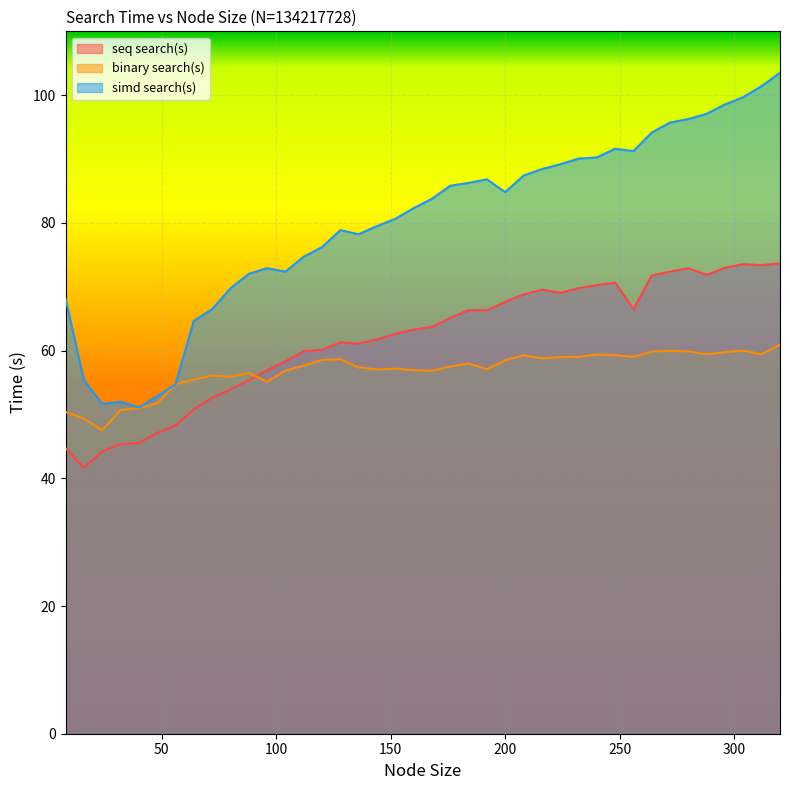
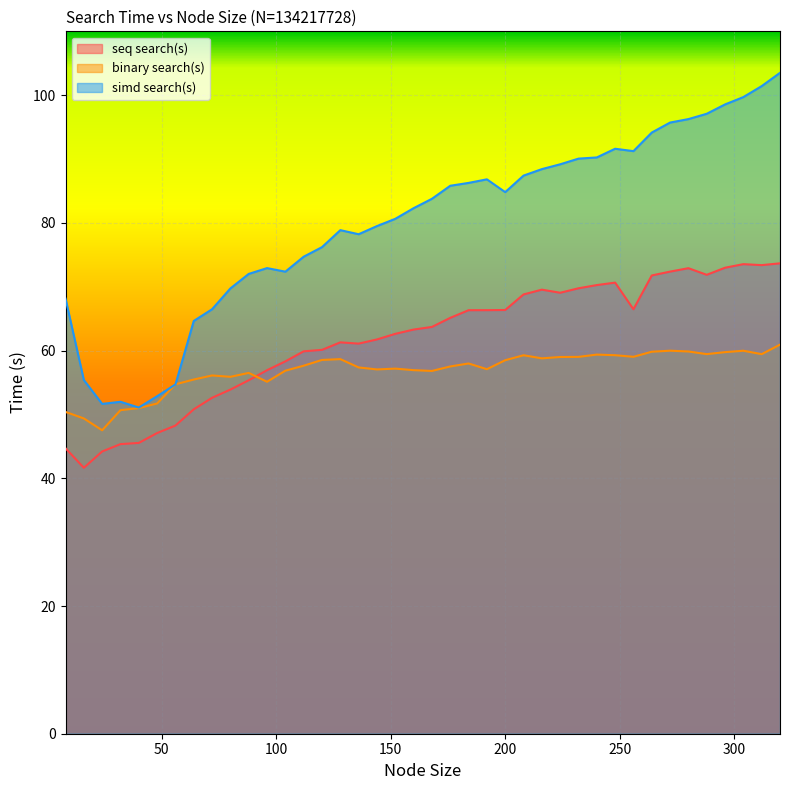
seq search(s), 200: 68 -> 66
